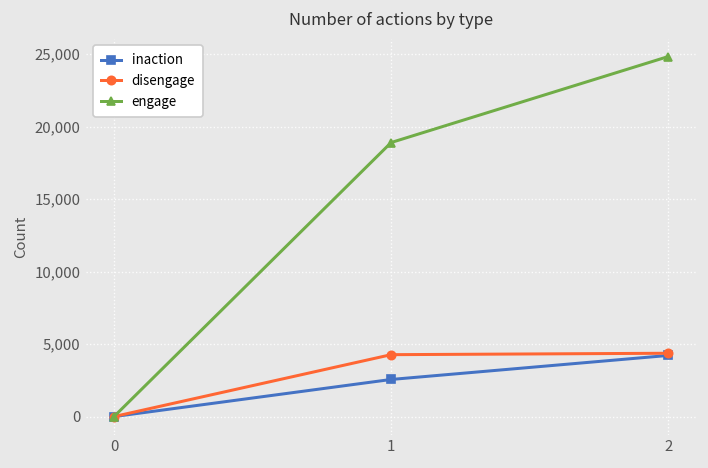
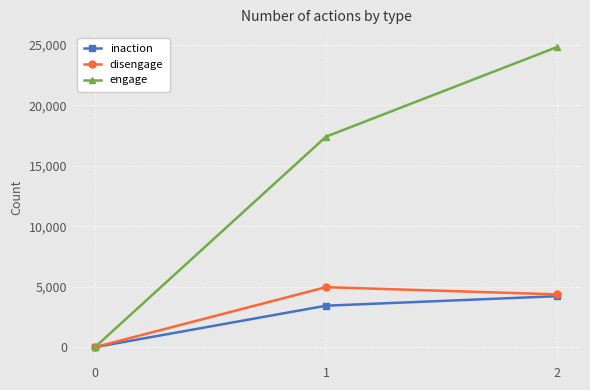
inaction, 1: 2,600 -> 3,400
disengage, 1: 4,300 -> 5,000
engage, 1: 18,900 -> 17,400
